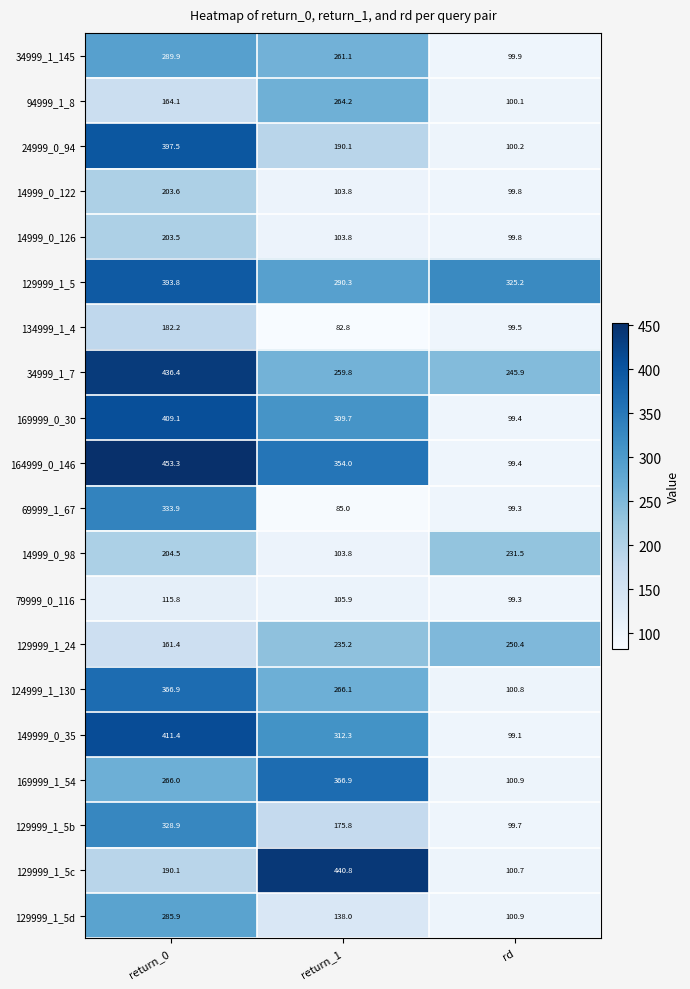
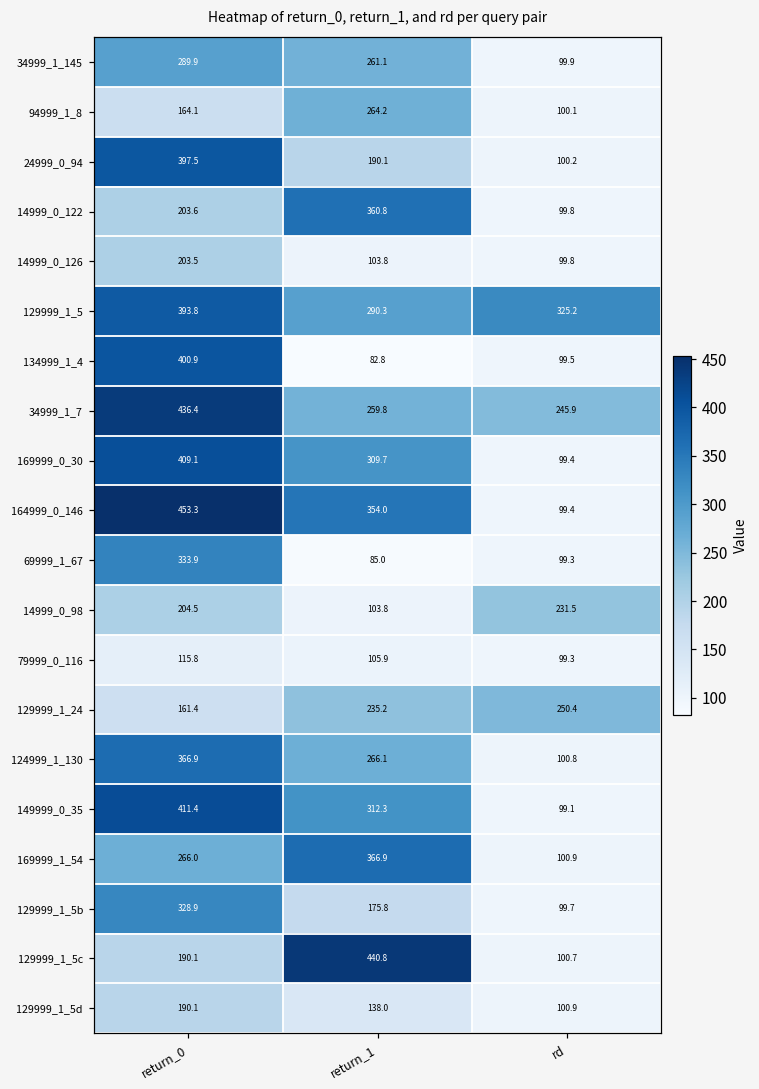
14999_0_122, return_1: 103.8 -> 360.8
134999_1_4, return_0: 182.2 -> 400.9
129999_1_5d, return_0: 285.9 -> 190.1
